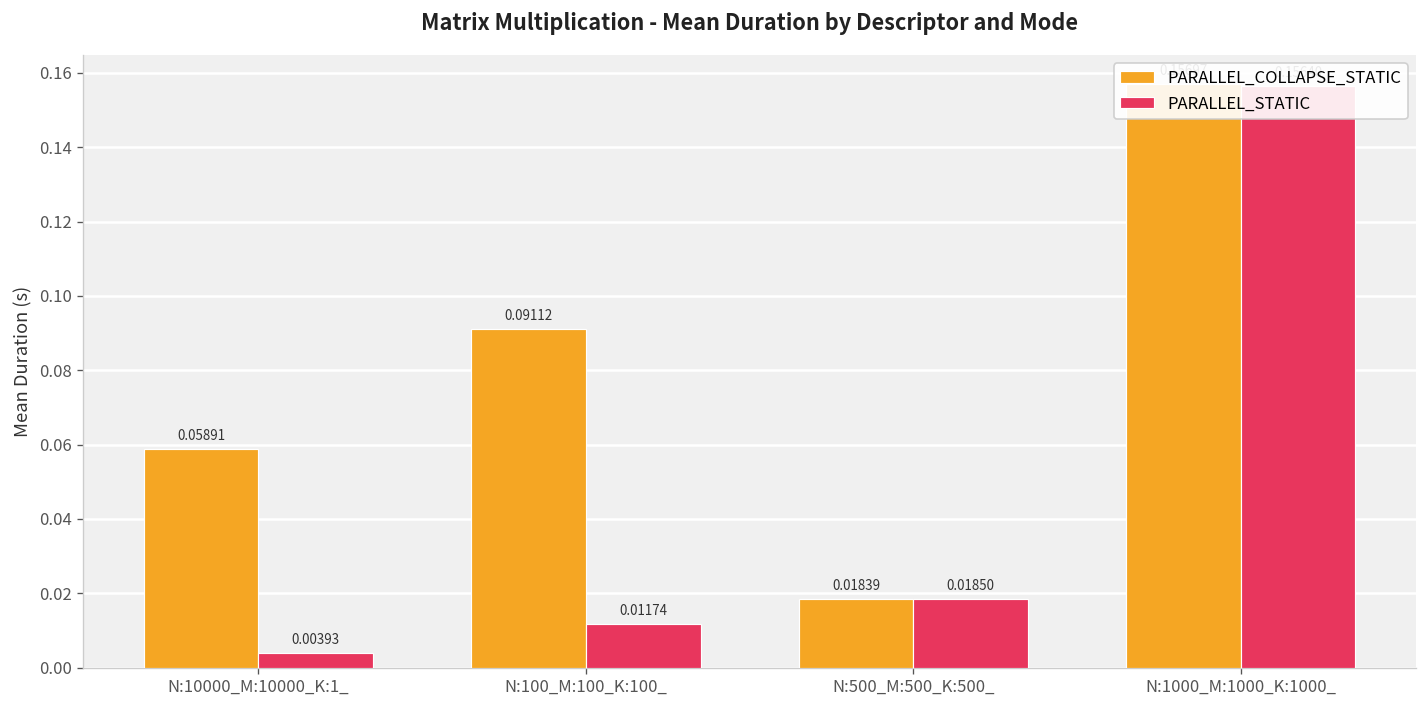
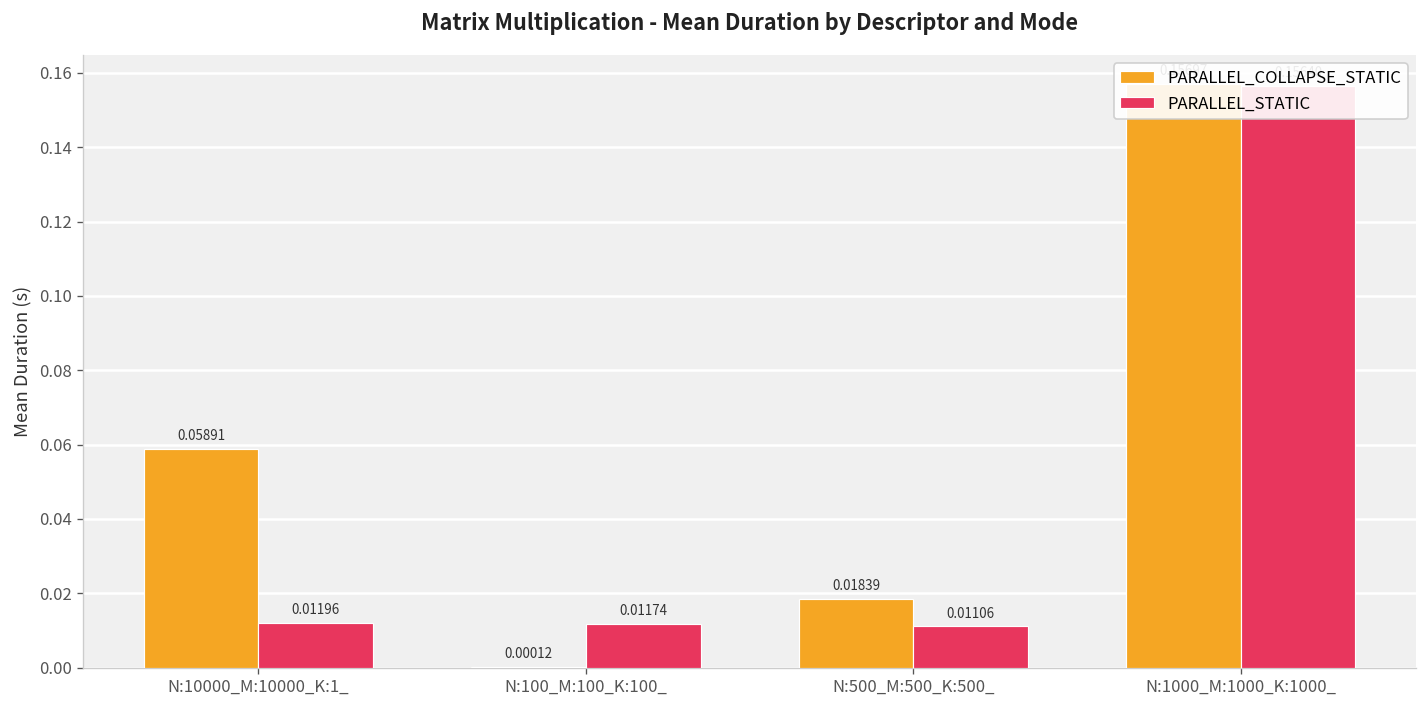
PARALLEL_STATIC, N:10000_M:10000_K:1_: 0.00393 -> 0.01196
PARALLEL_COLLAPSE_STATIC, N:100_M:100_K:100_: 0.09112 -> 0.00012
PARALLEL_STATIC, N:500_M:500_K:500_: 0.01850 -> 0.01106
